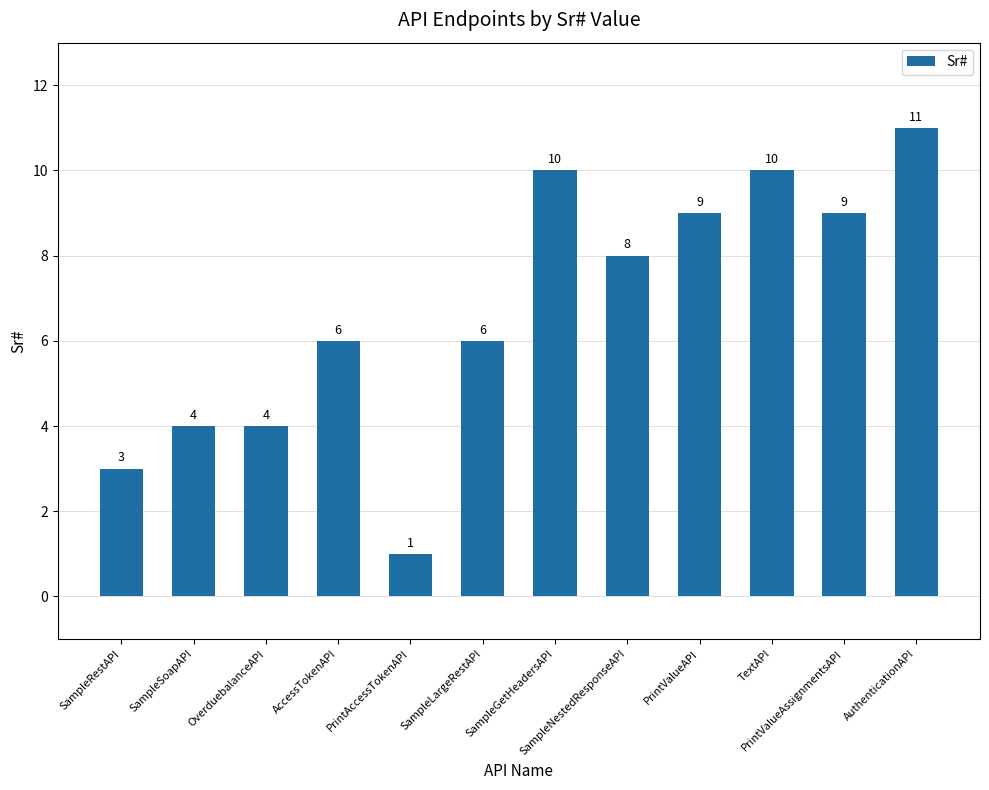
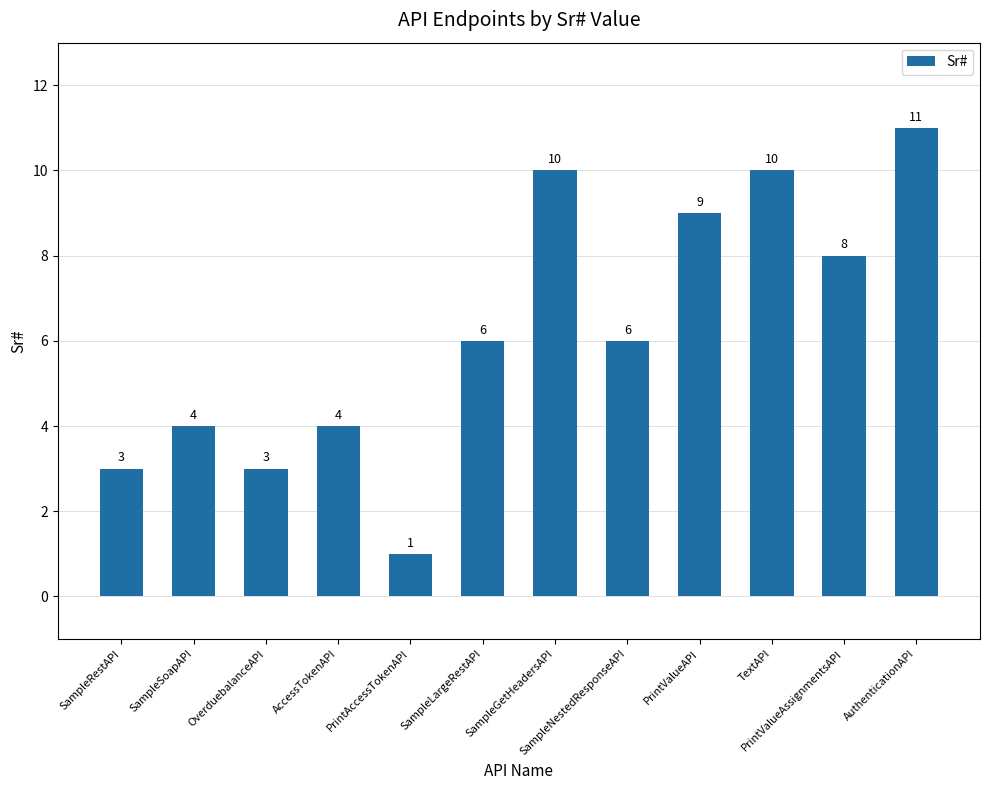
OverduebalanceAPI: 4 -> 3
AccessTokenAPI: 6 -> 4
SampleNestedResponseAPI: 8 -> 6
PrintValueAssignmentsAPI: 9 -> 8
